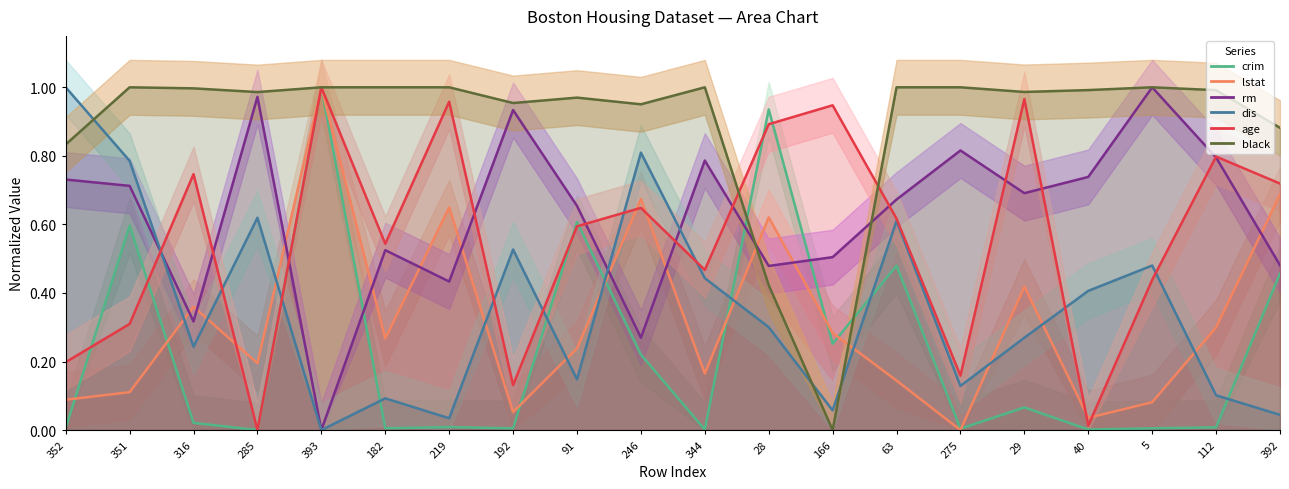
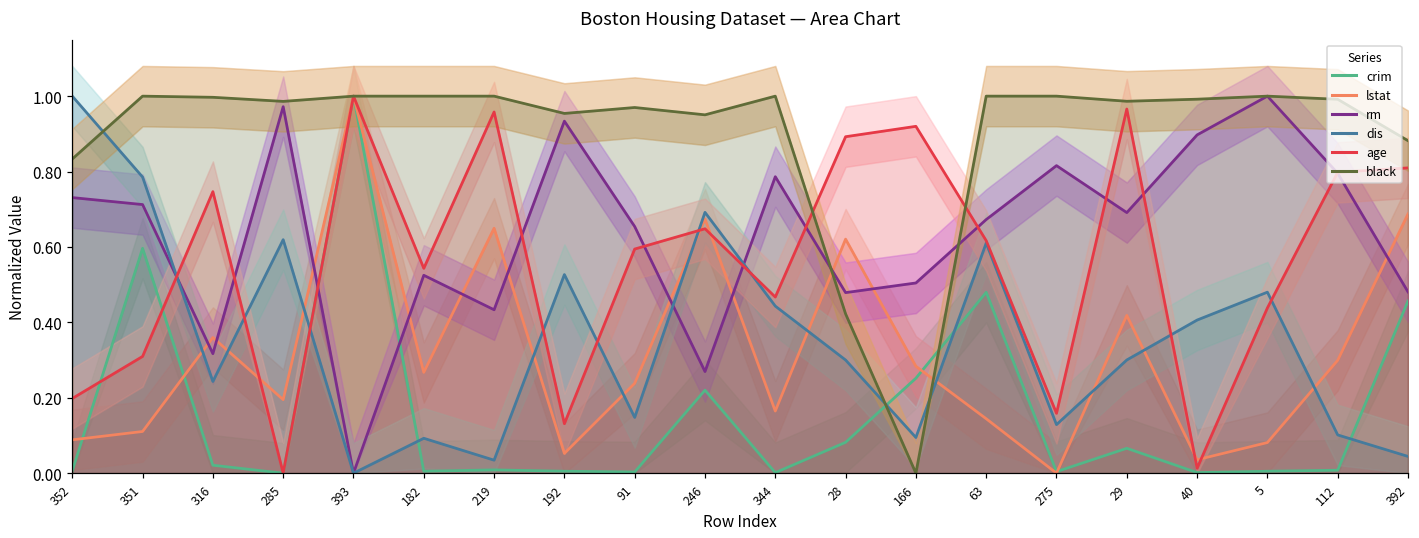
crim, 91: 0.61 -> 0.00
dis, 246: 0.81 -> 0.69
crim, 28: 0.94 -> 0.08
dis, 166: 0.06 -> 0.09
age, 166: 0.95 -> 0.92
dis, 29: 0.27 -> 0.30
rm, 40: 0.74 -> 0.90
age, 392: 0.72 -> 0.81
